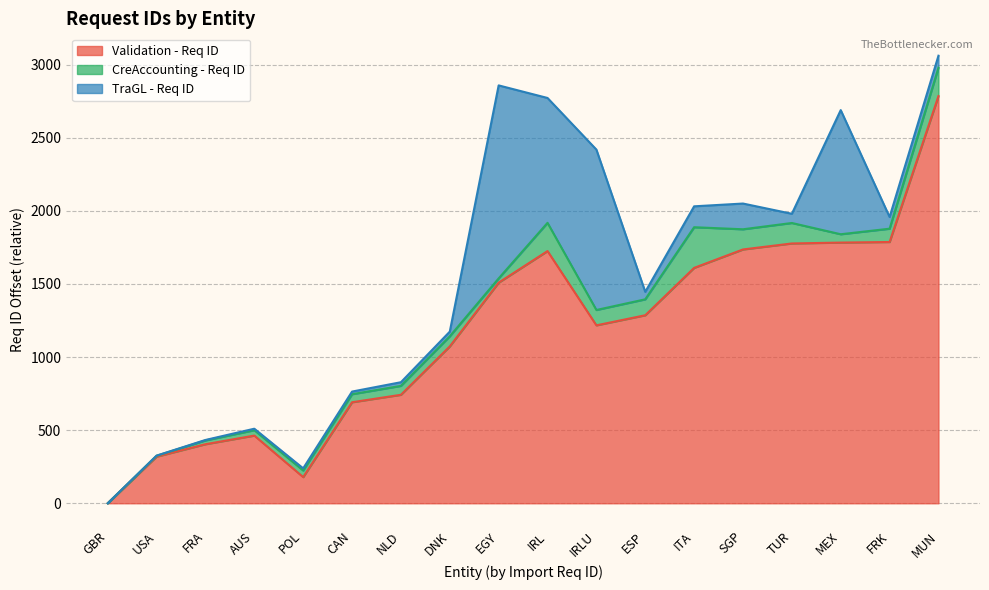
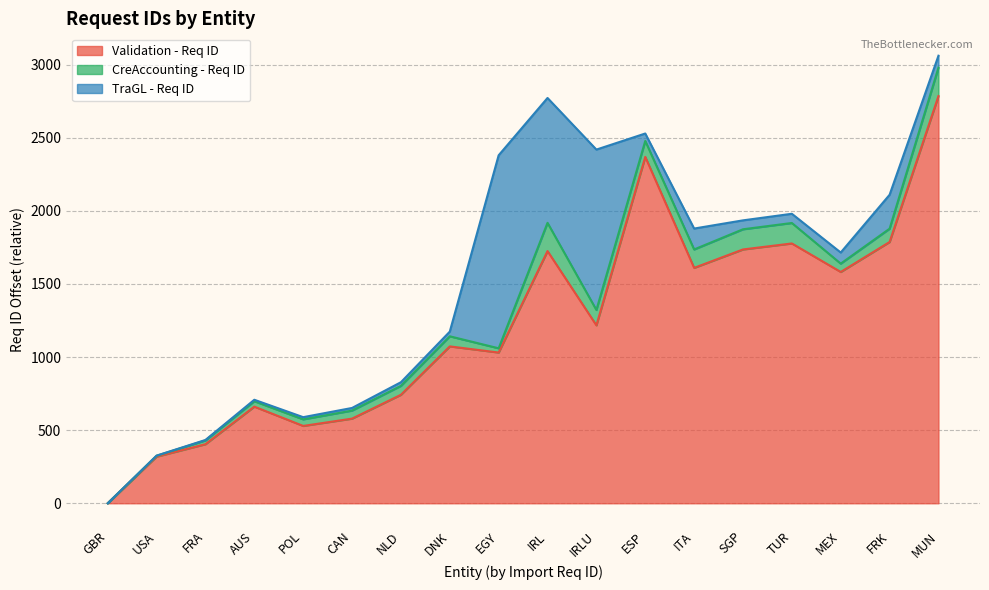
Validation - Req ID, AUS: 460 -> 660
Validation - Req ID, POL: 180 -> 530
Validation - Req ID, CAN: 690 -> 580
Validation - Req ID, EGY: 1510 -> 1030
Validation - Req ID, ESP: 1290 -> 2370
CreAccounting - Req ID, ITA: 280 -> 130
TraGL - Req ID, SGP: 180 -> 60
Validation - Req ID, MEX: 1780 -> 1580
TraGL - Req ID, MEX: 850 -> 80
TraGL - Req ID, FRK: 80 -> 230
